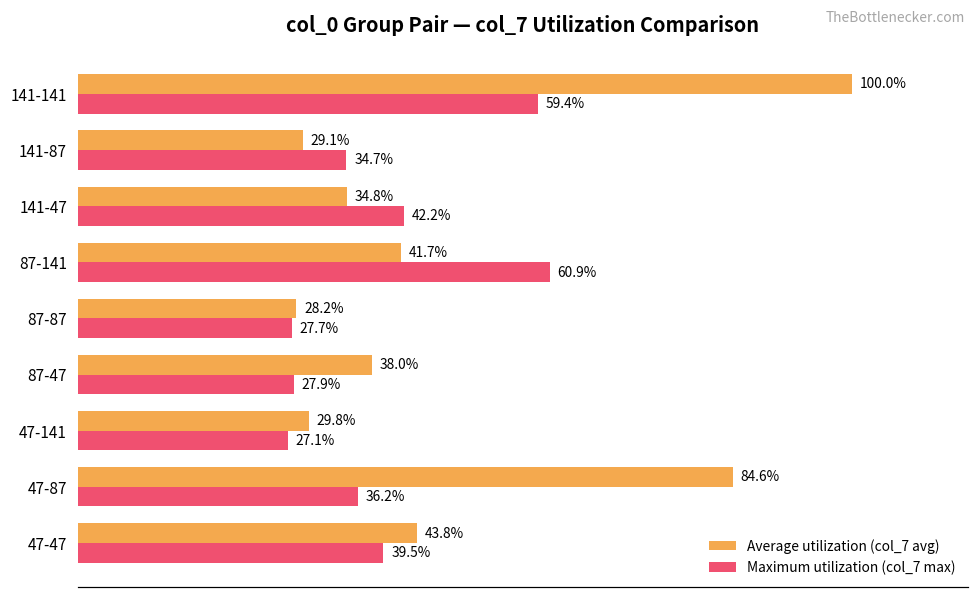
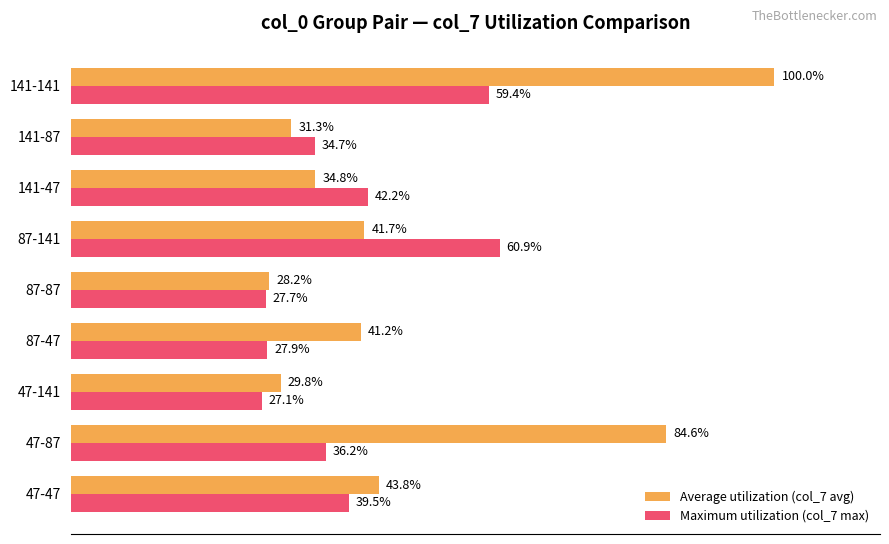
Average utilization (col_7 avg), 141-87: 29.1% -> 31.3%
Average utilization (col_7 avg), 87-47: 38.0% -> 41.2%
